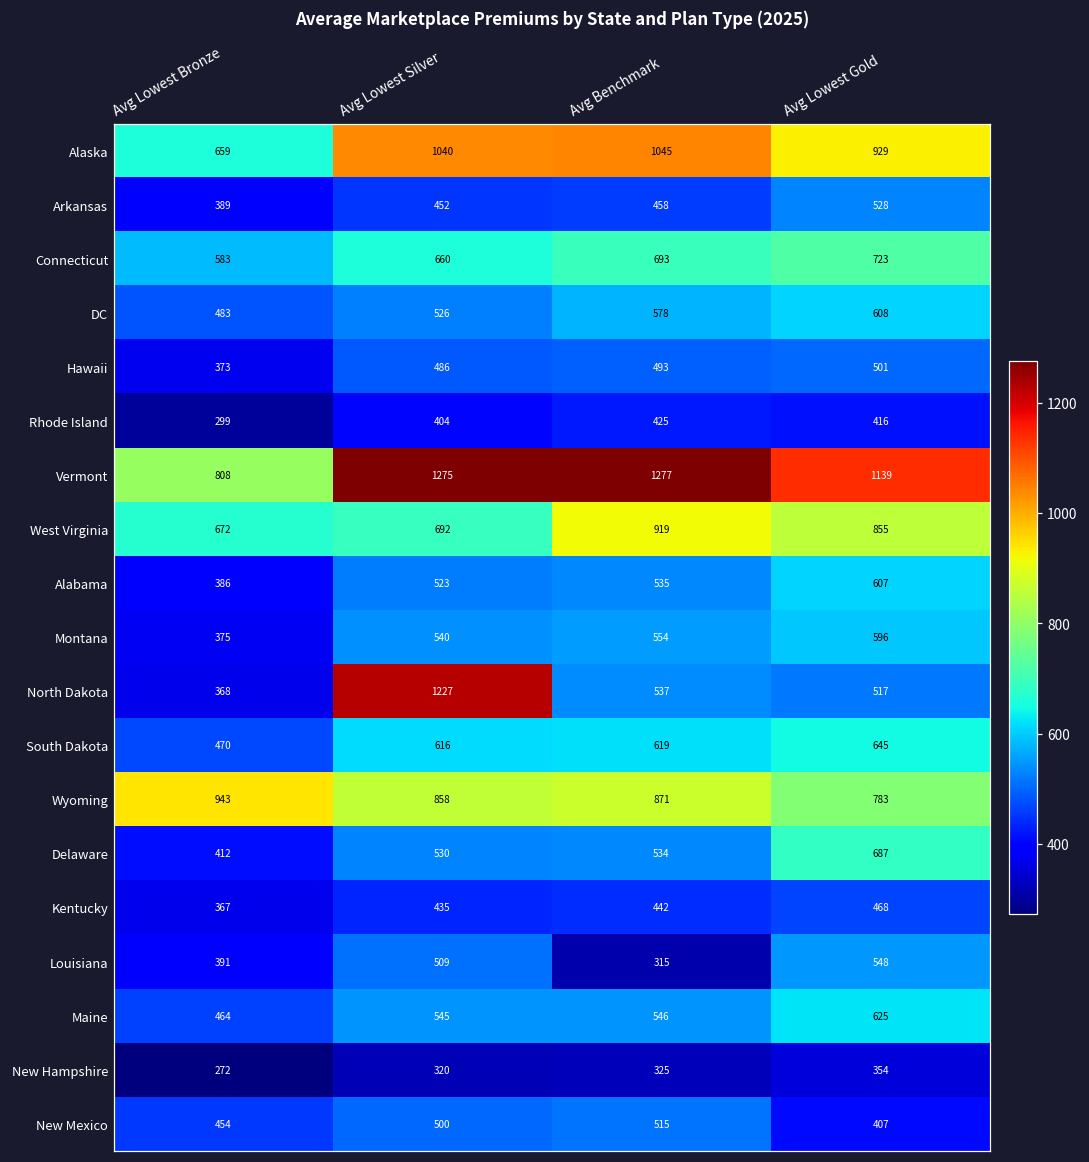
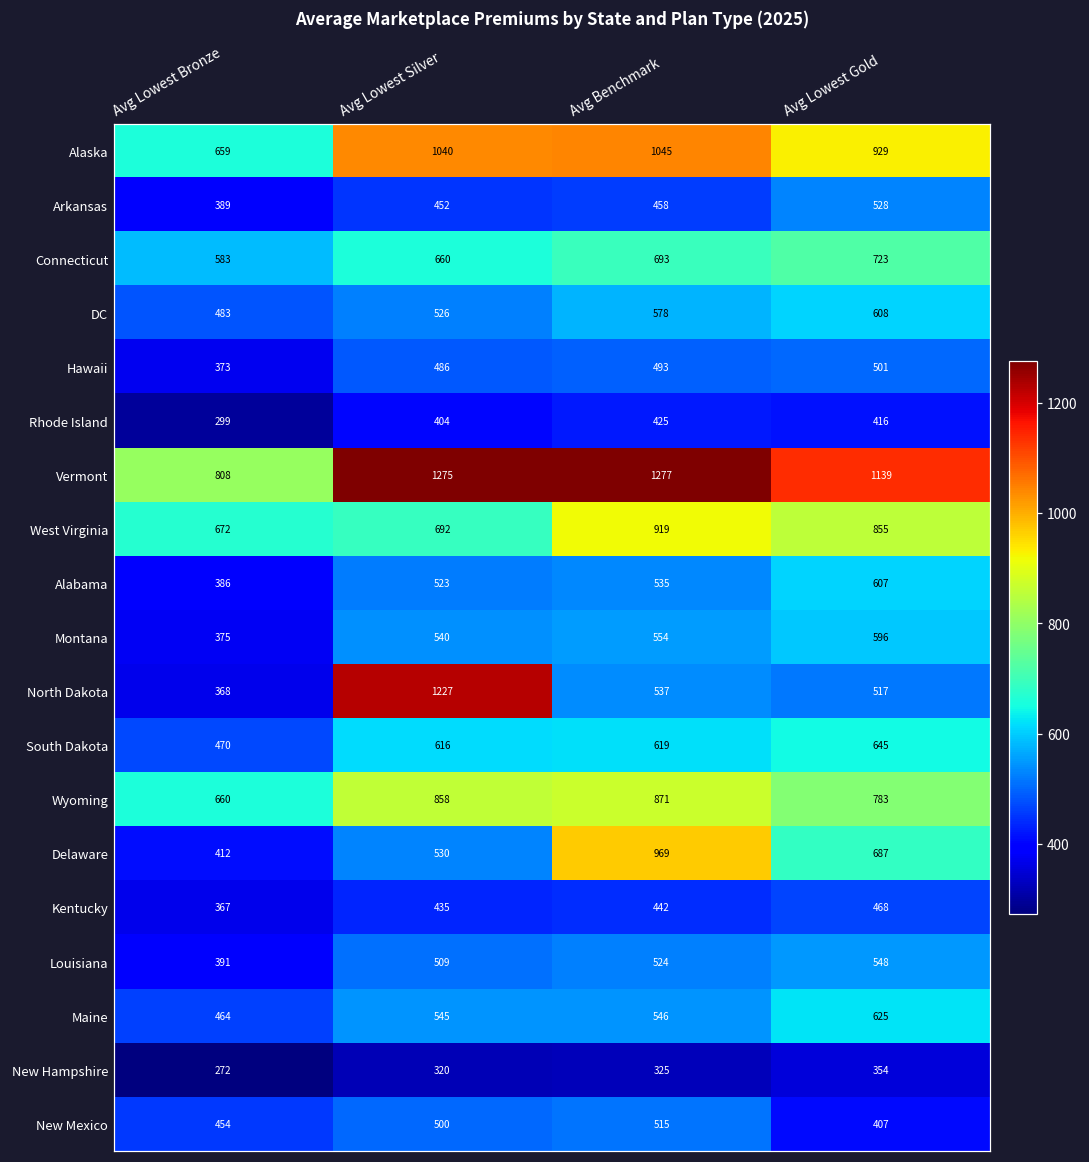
Wyoming, Avg Lowest Bronze: 943 -> 660
Delaware, Avg Benchmark: 534 -> 969
Louisiana, Avg Benchmark: 315 -> 524
